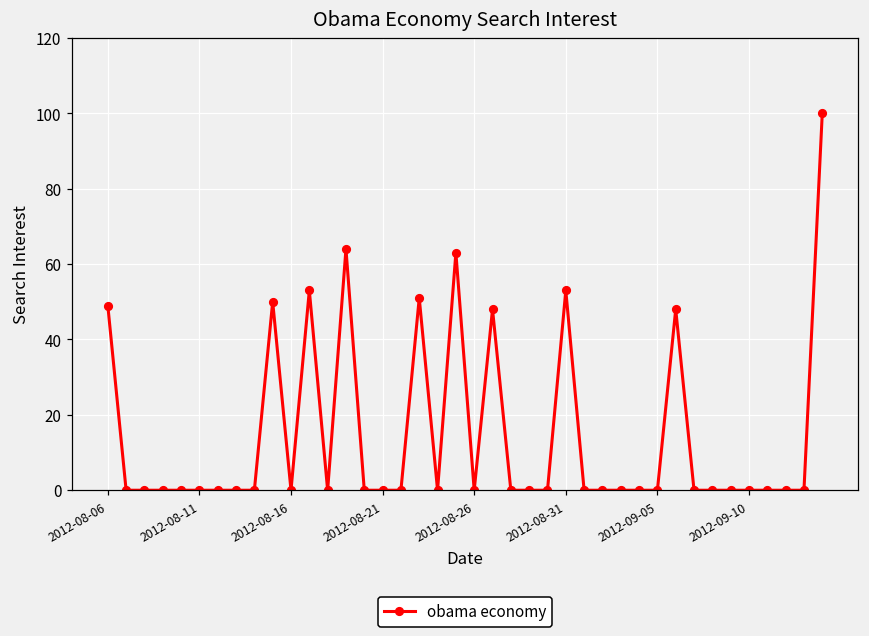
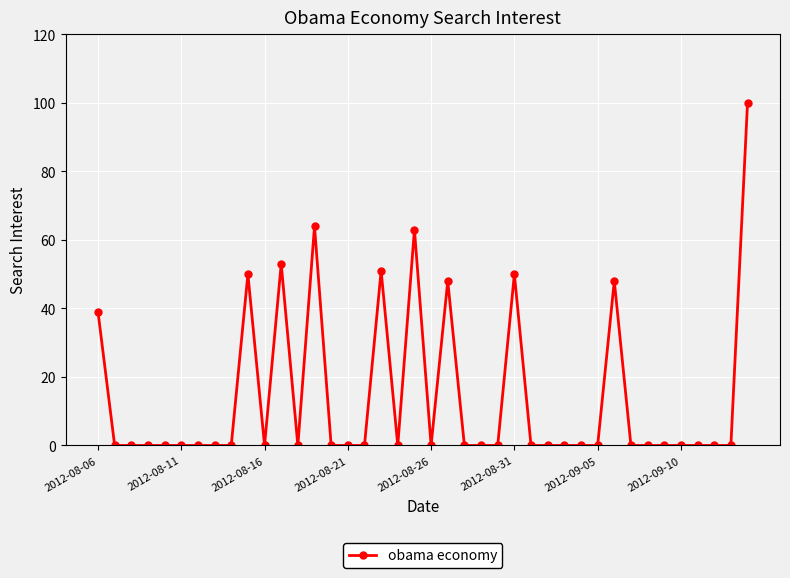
2012-08-06: 49 -> 39
2012-08-31: 53 -> 50
